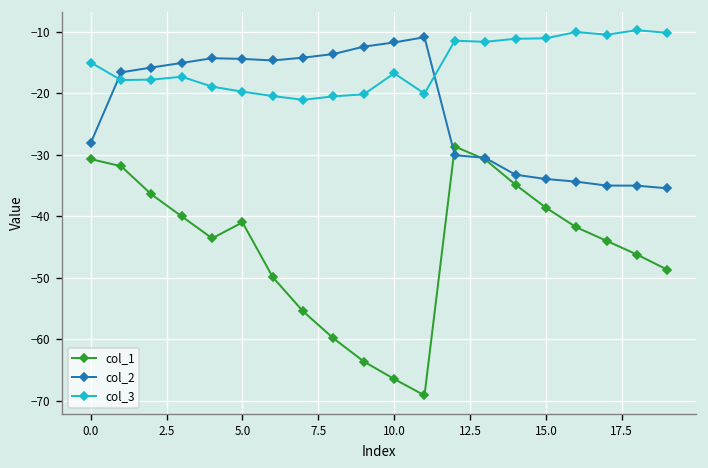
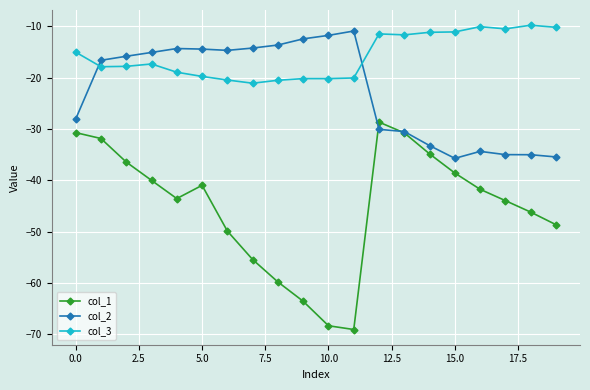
col_1, 10.0: -66 -> -68
col_3, 10.0: -17 -> -20
col_2, 15.0: -34 -> -36
